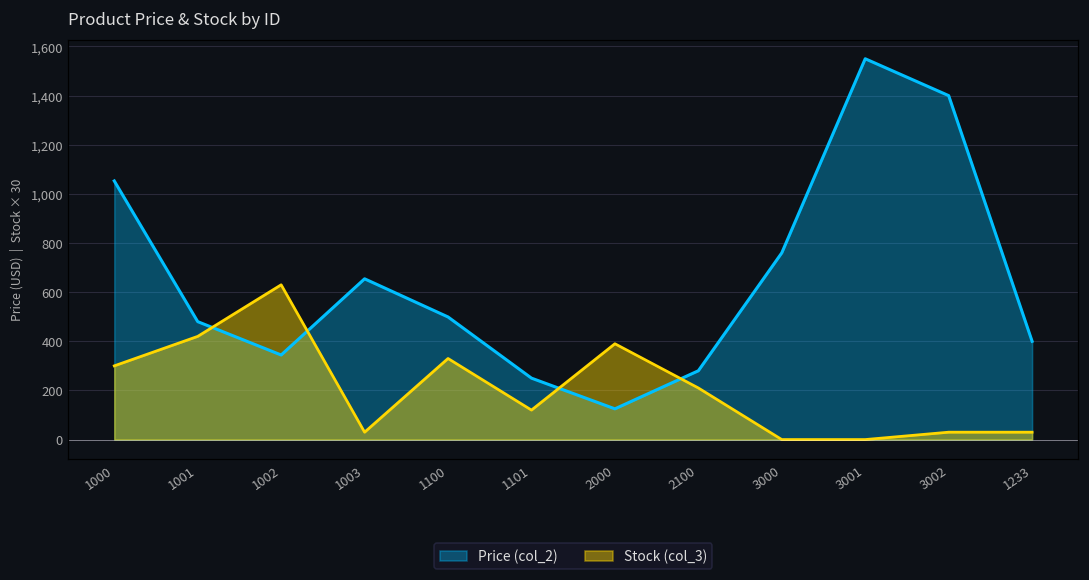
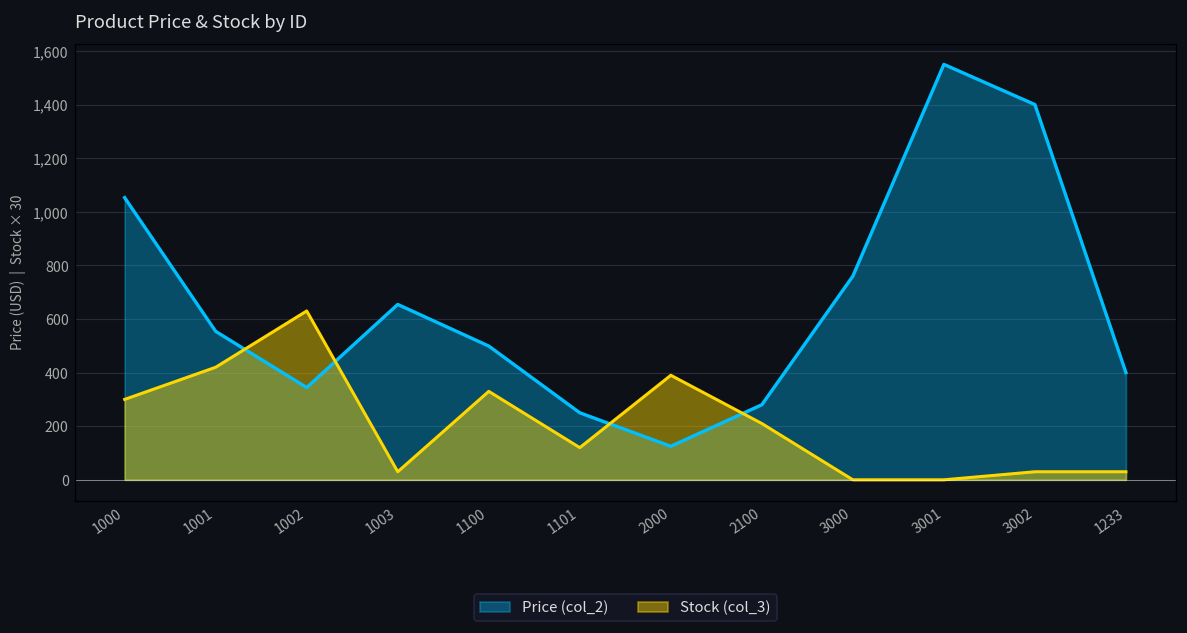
Price (col_2), 1001: 480 -> 550
